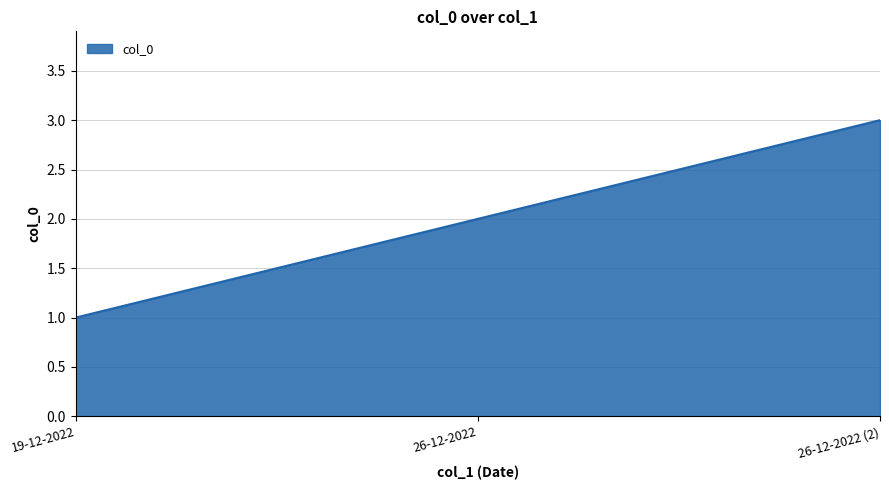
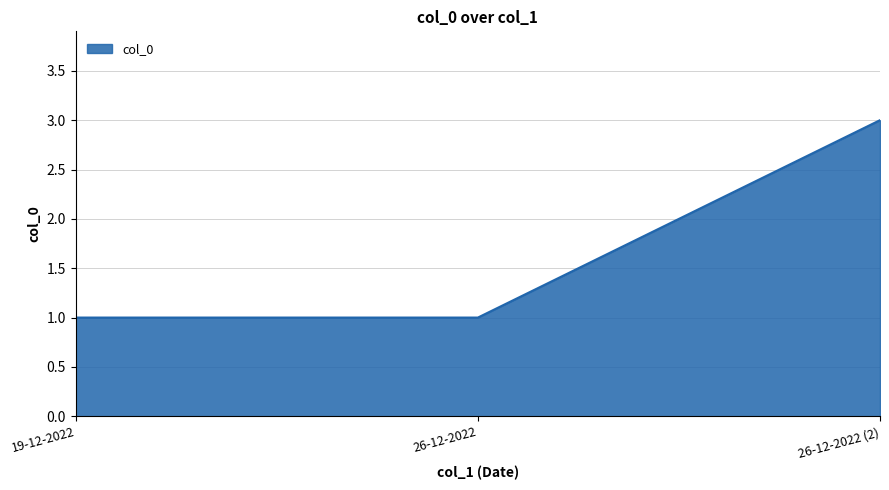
26-12-2022: 2 -> 1
